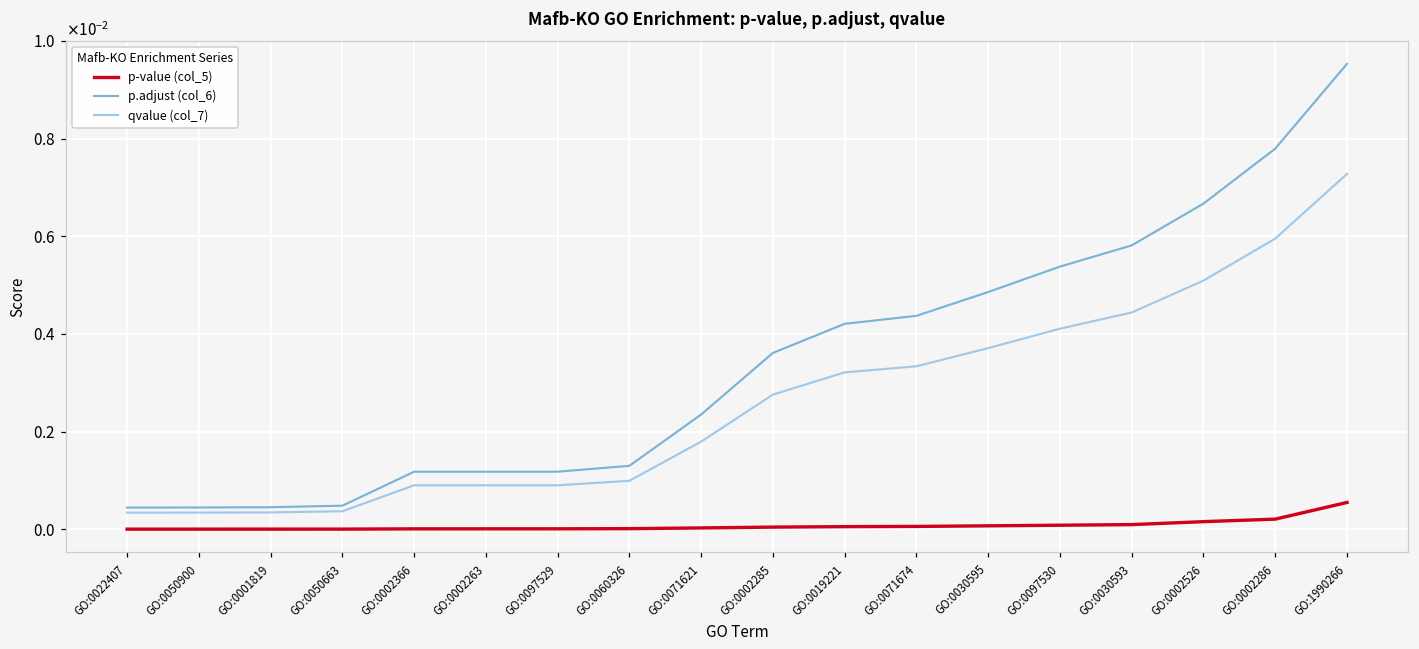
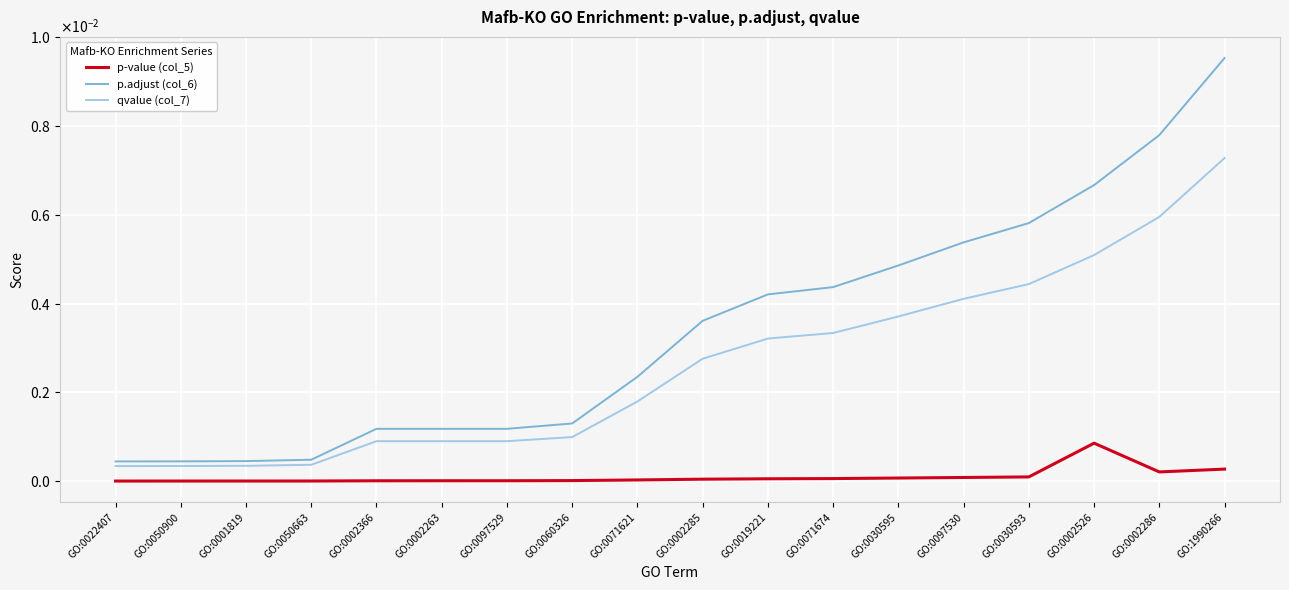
p-value (col_5), GO:0002526: 0.0002 -> 0.0009
p-value (col_5), GO:1990266: 0.0005 -> 0.0003
